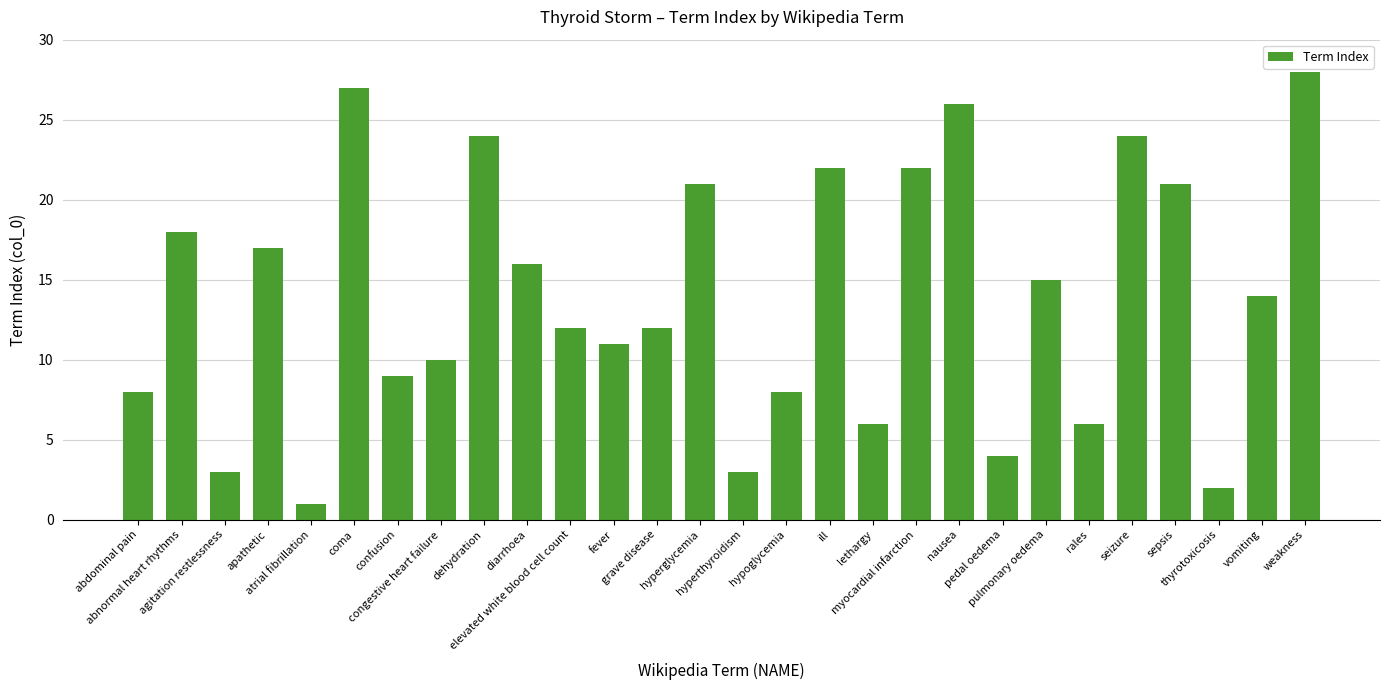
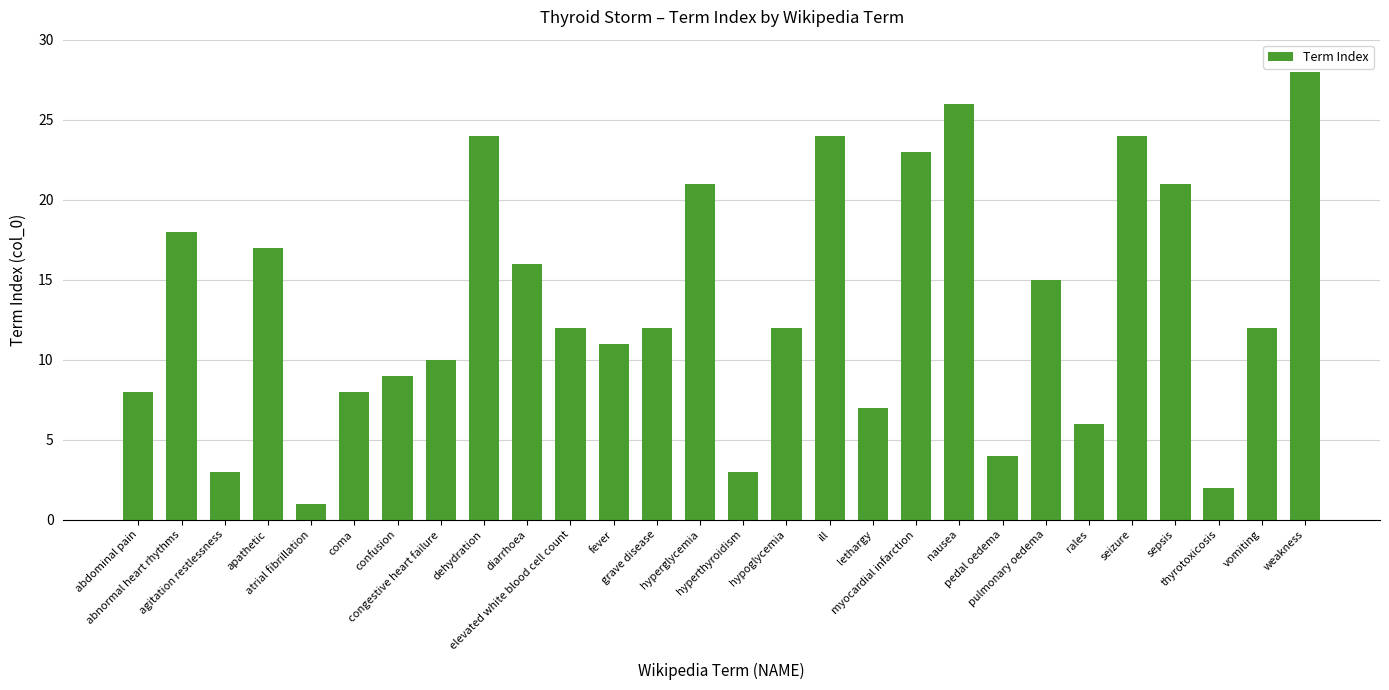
coma: 27 -> 8
hypoglycemia: 8 -> 12
ill: 22 -> 24
lethargy: 6 -> 7
myocardial infarction: 22 -> 23
vomiting: 14 -> 12
